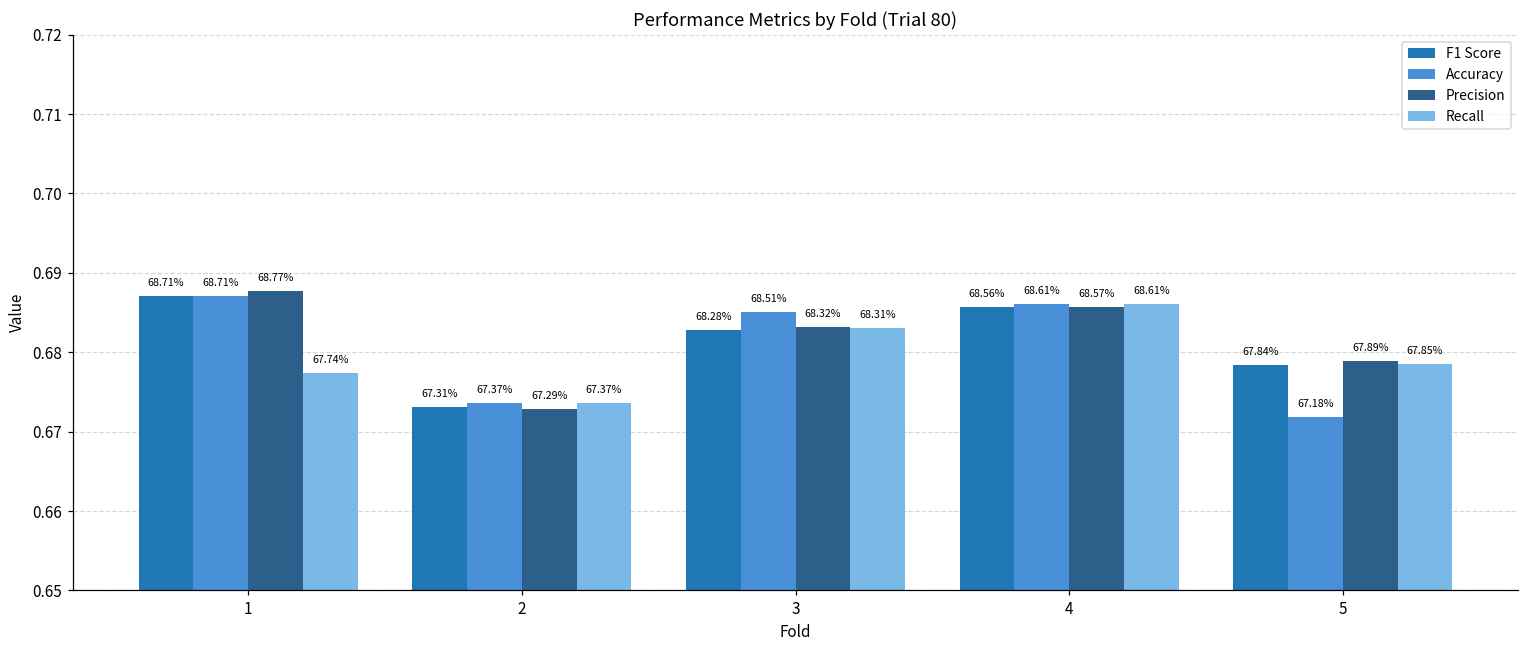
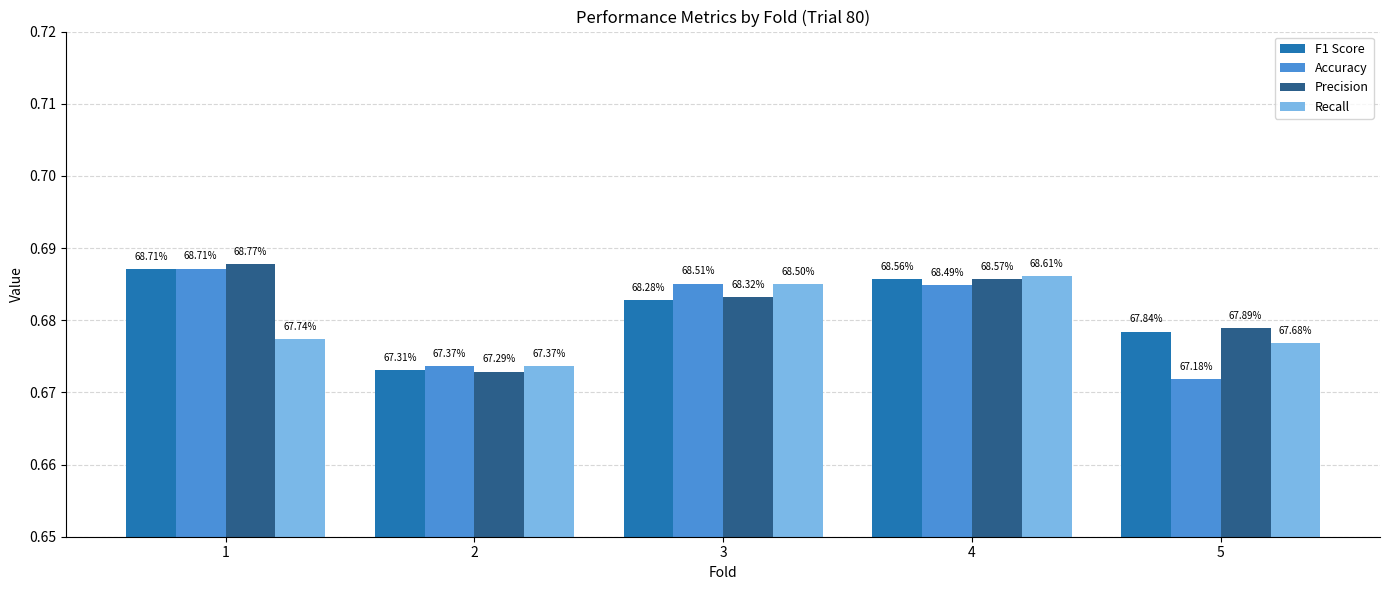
Recall, 3: 68.31% -> 68.50%
Accuracy, 4: 68.61% -> 68.49%
Recall, 5: 67.85% -> 67.68%
